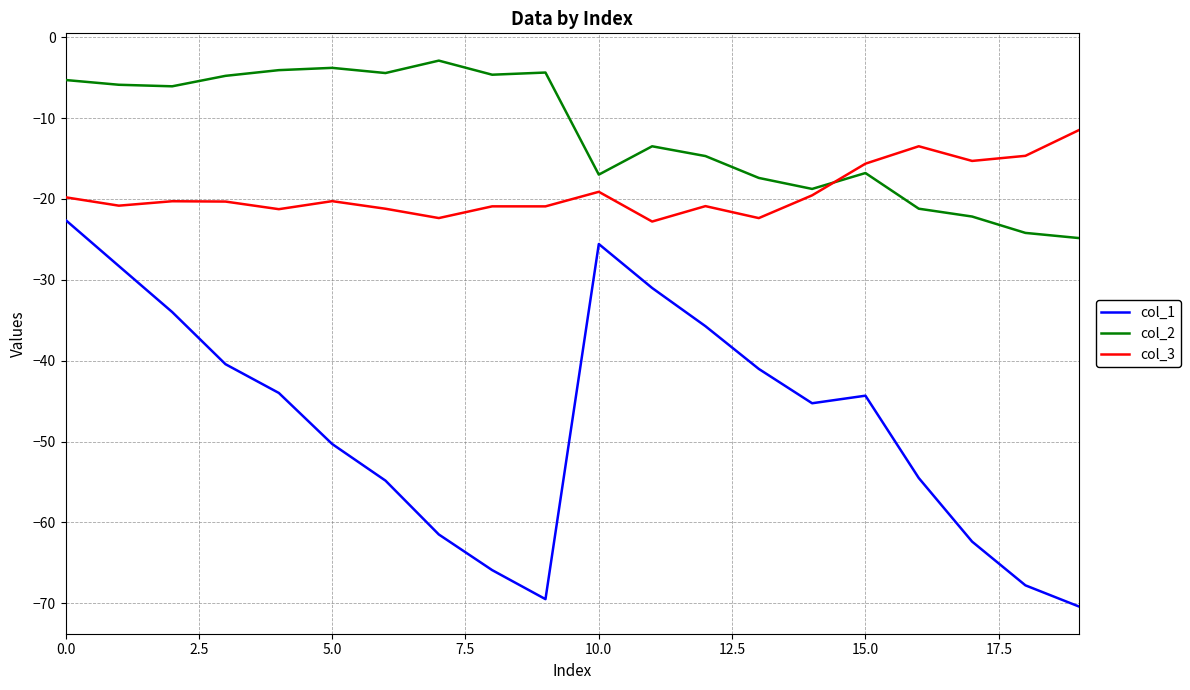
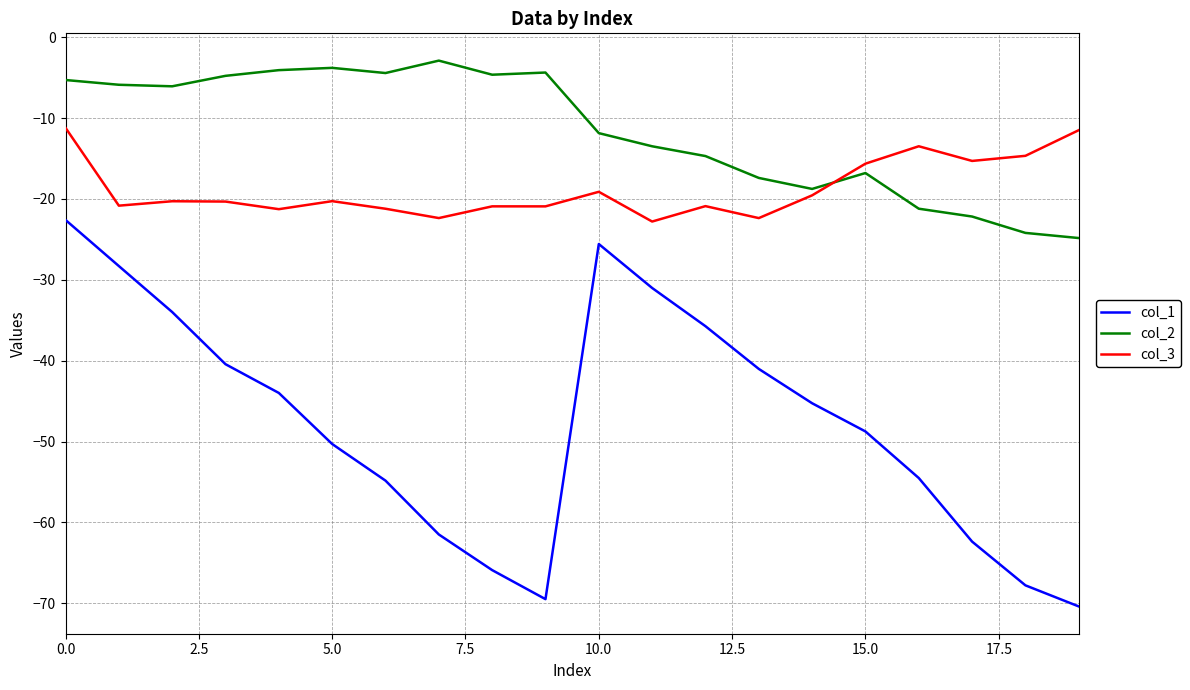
col_3, 0.0: -20 -> -11
col_2, 10.0: -17 -> -12
col_1, 15.0: -44 -> -49
